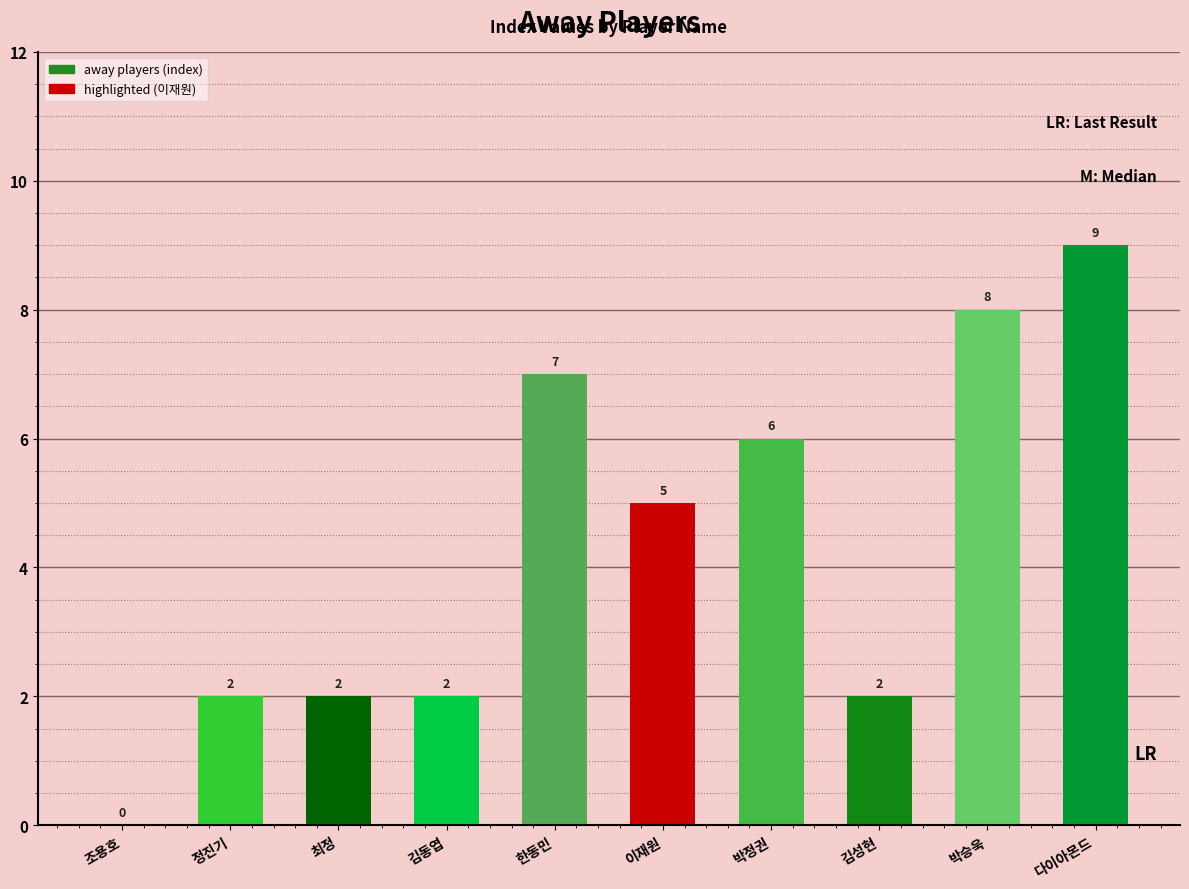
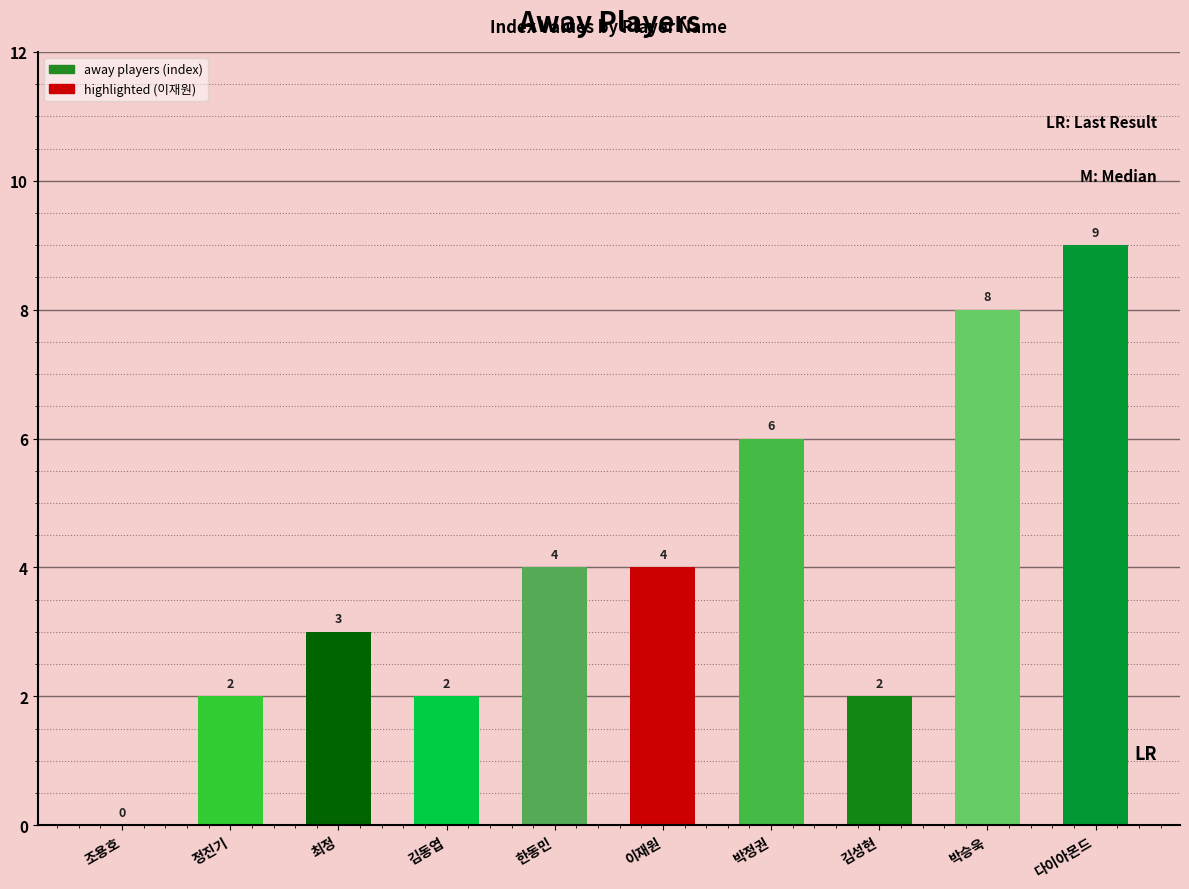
최정: 2 -> 3
한동민: 7 -> 4
이재원: 5 -> 4
